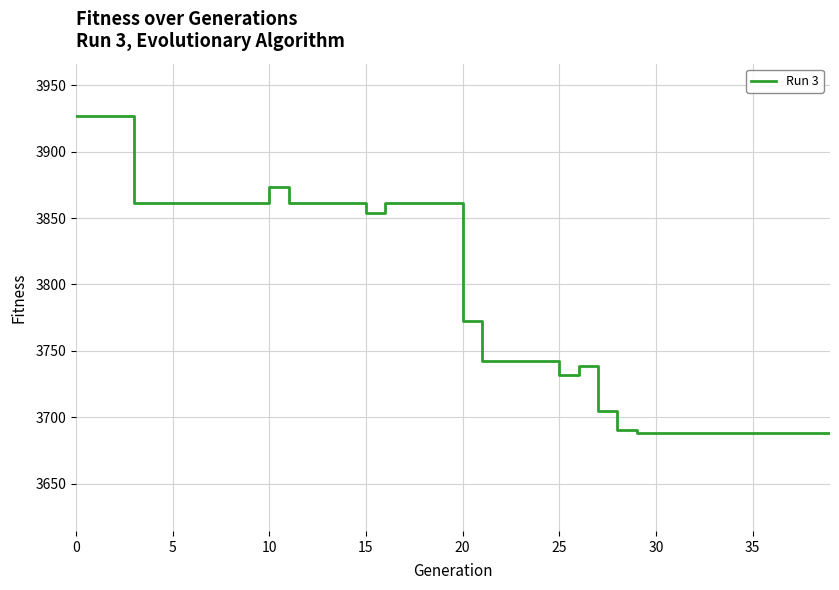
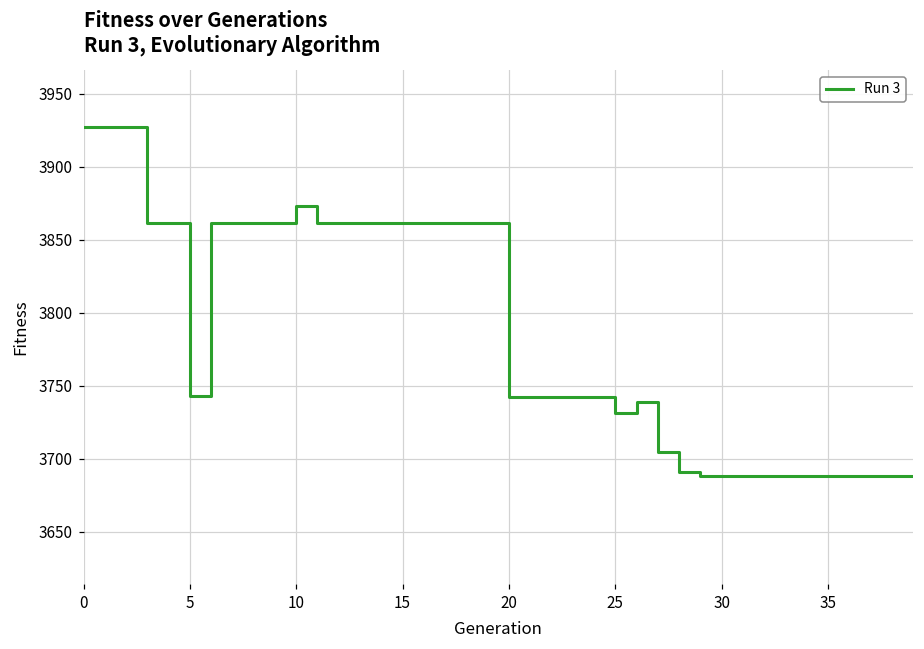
5: 3862 -> 3743
15: 3854 -> 3862
20: 3772 -> 3743
